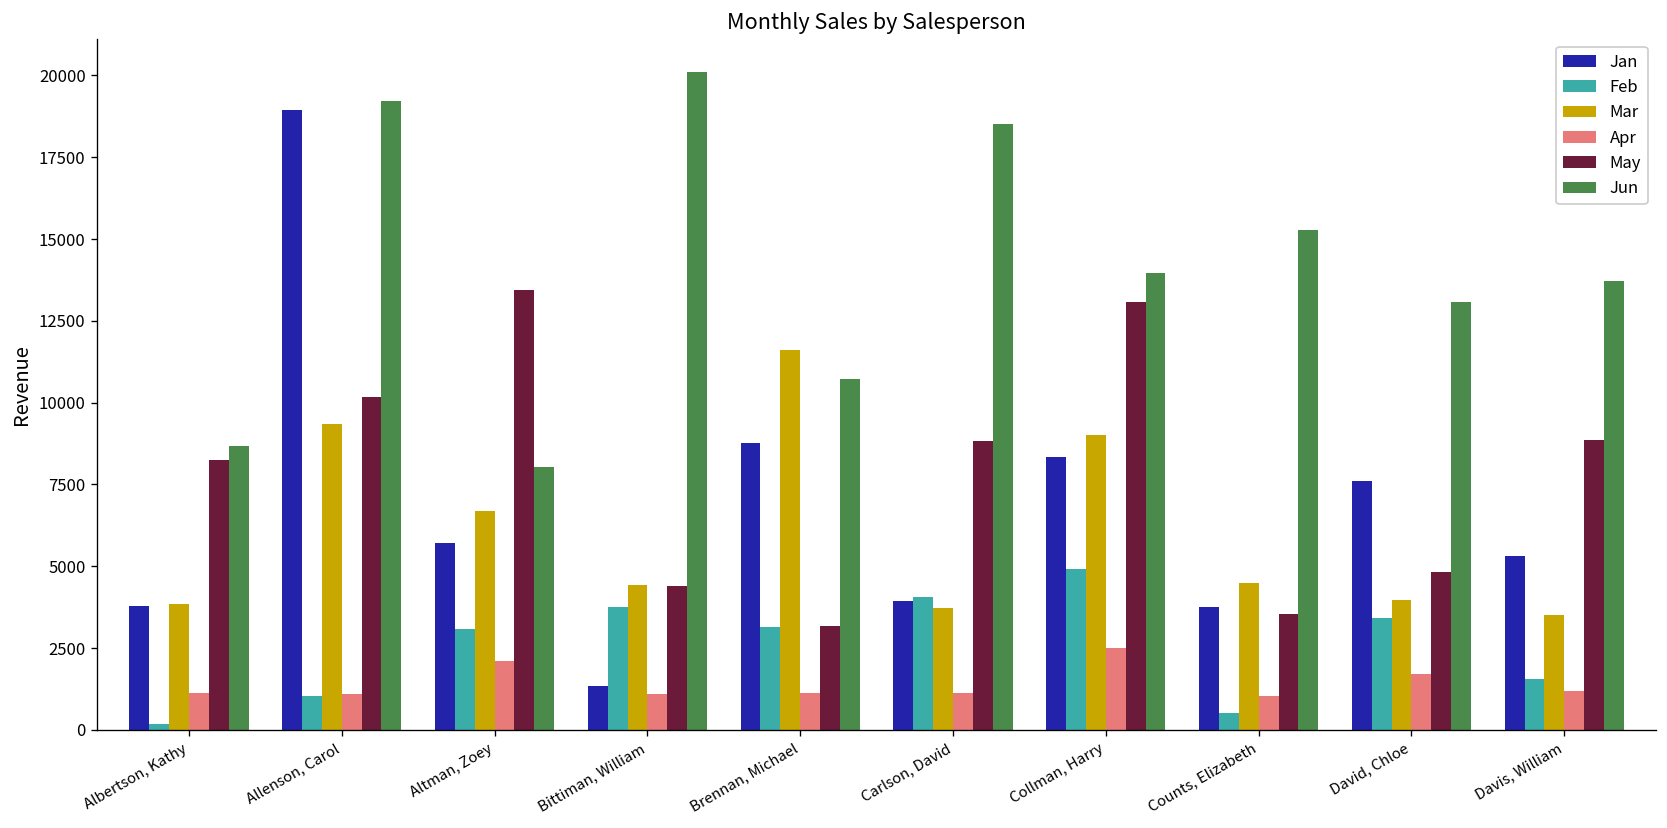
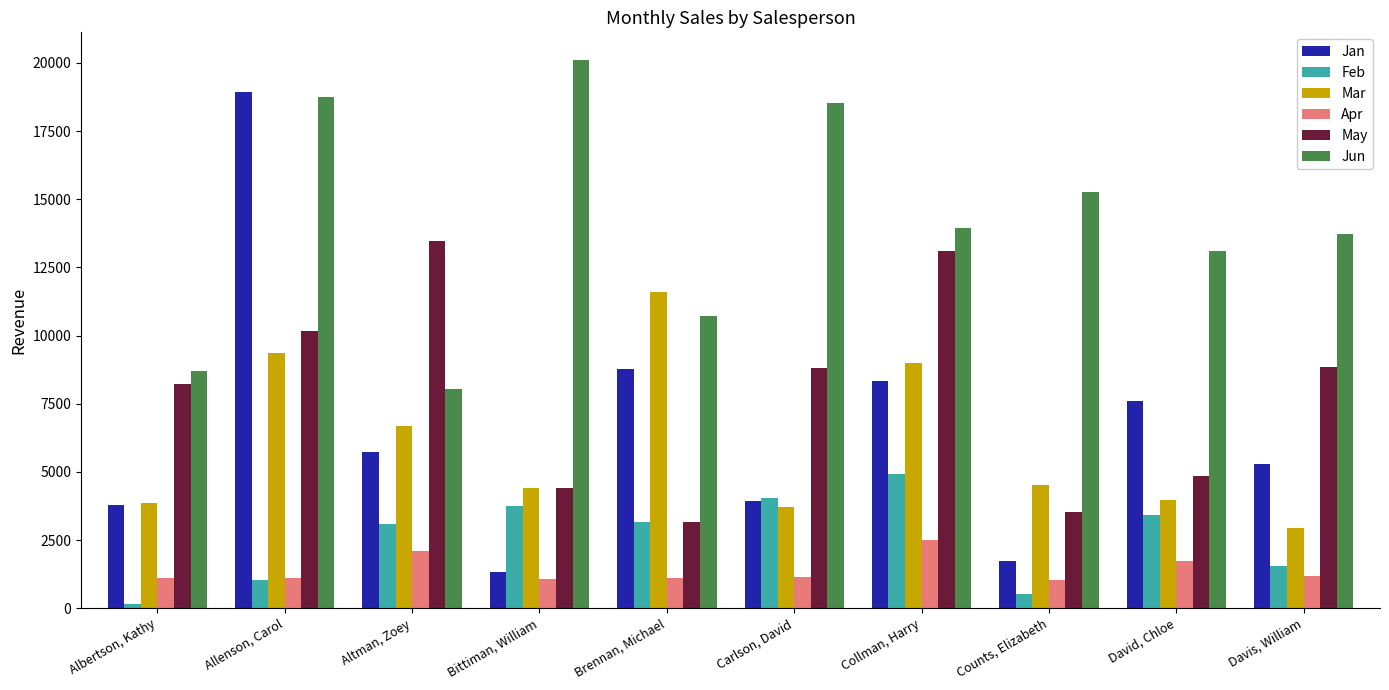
Jun, Allenson, Carol: 19200 -> 18700
Jan, Counts, Elizabeth: 3700 -> 1700
Mar, Davis, William: 3500 -> 2900
